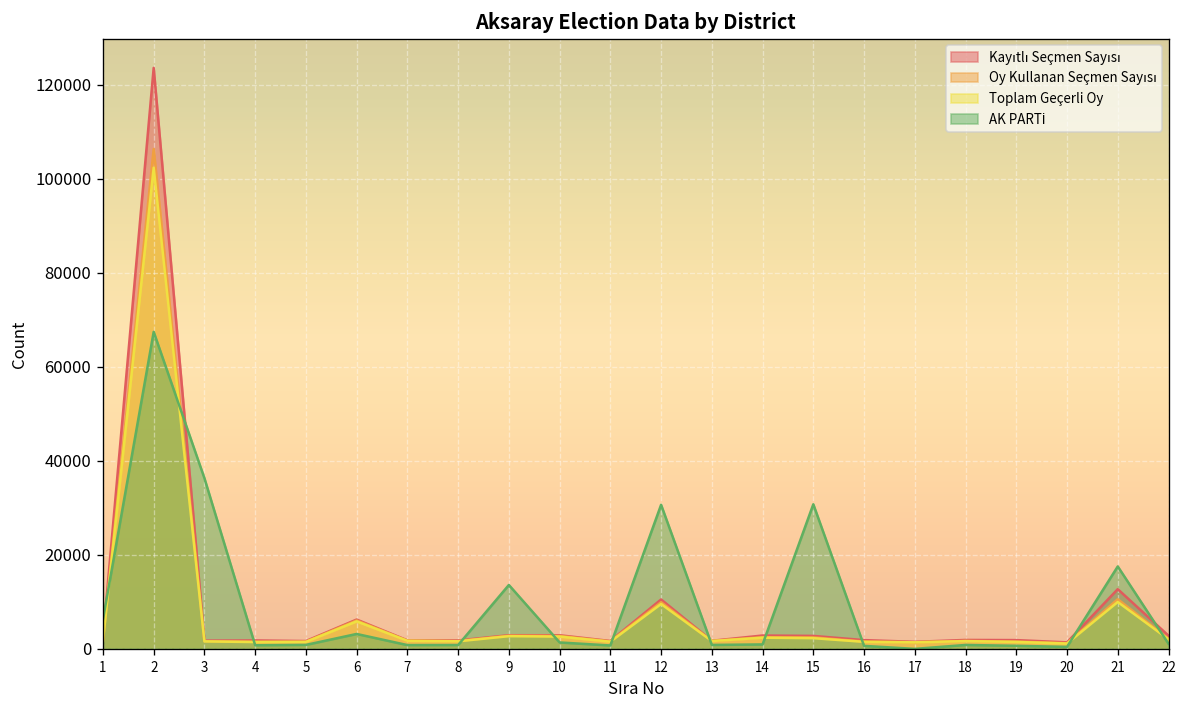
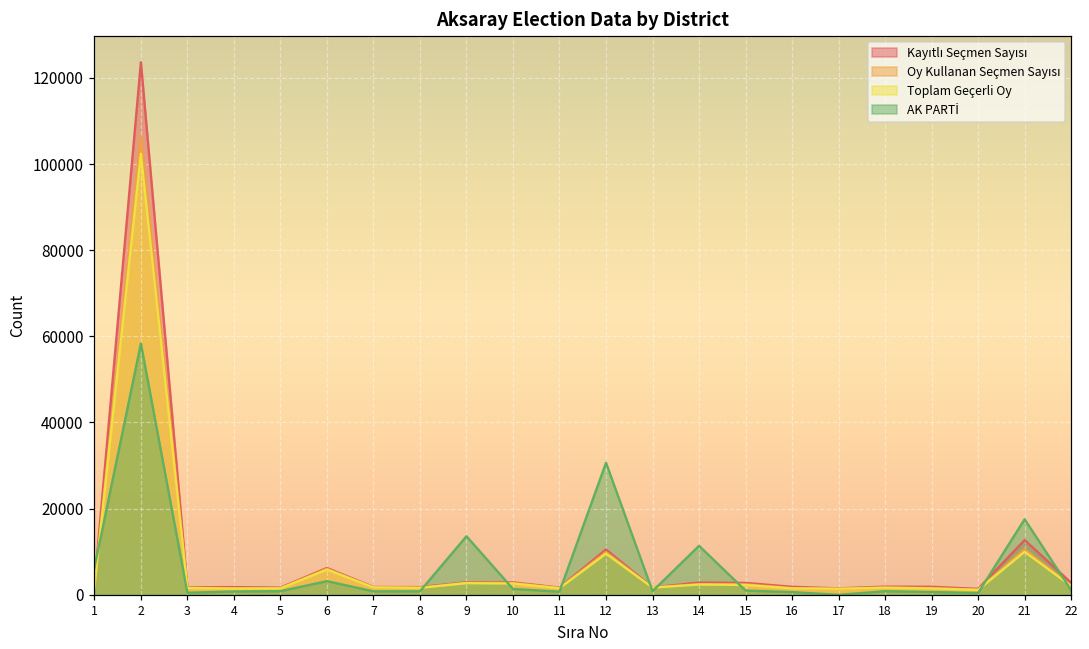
AK PARTİ, 2: 67000 -> 58000
AK PARTİ, 3: 36000 -> 0
AK PARTİ, 14: 1000 -> 11000
AK PARTİ, 15: 31000 -> 1000
